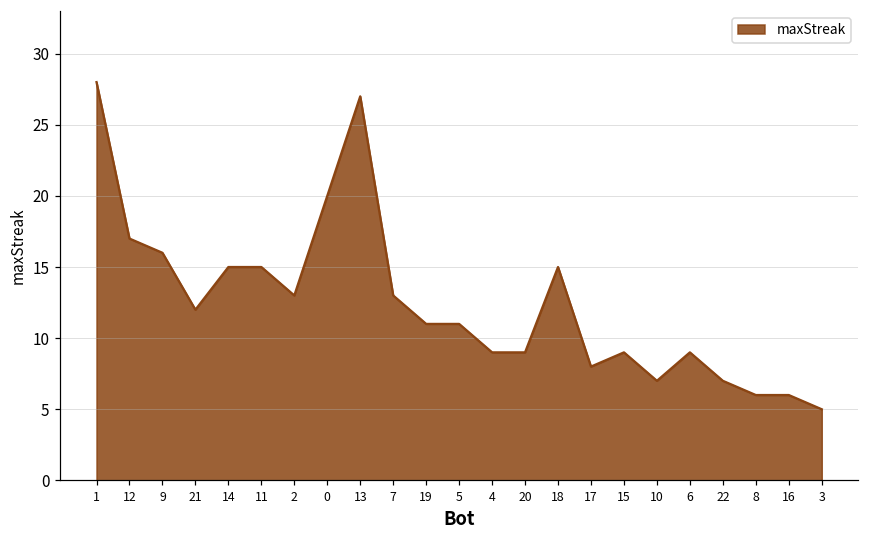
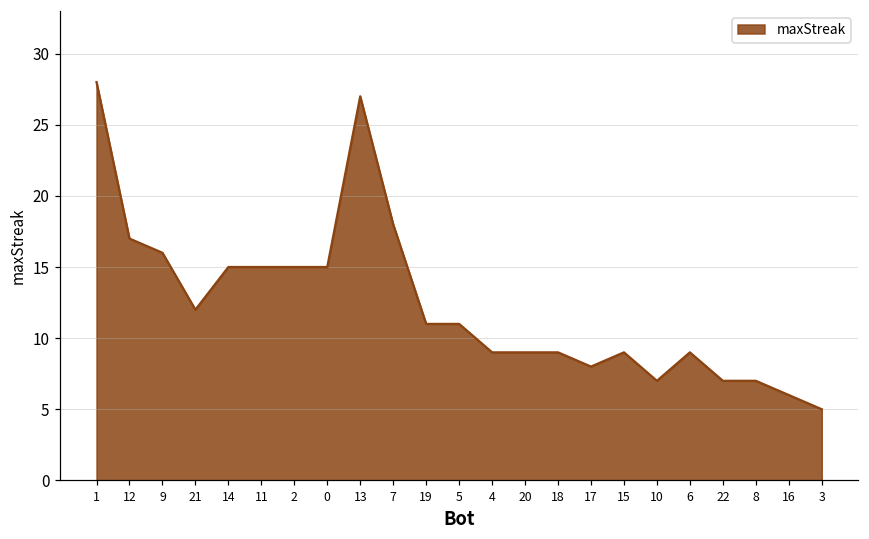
2: 13 -> 15
0: 20 -> 15
7: 13 -> 18
18: 15 -> 9
8: 6 -> 7
